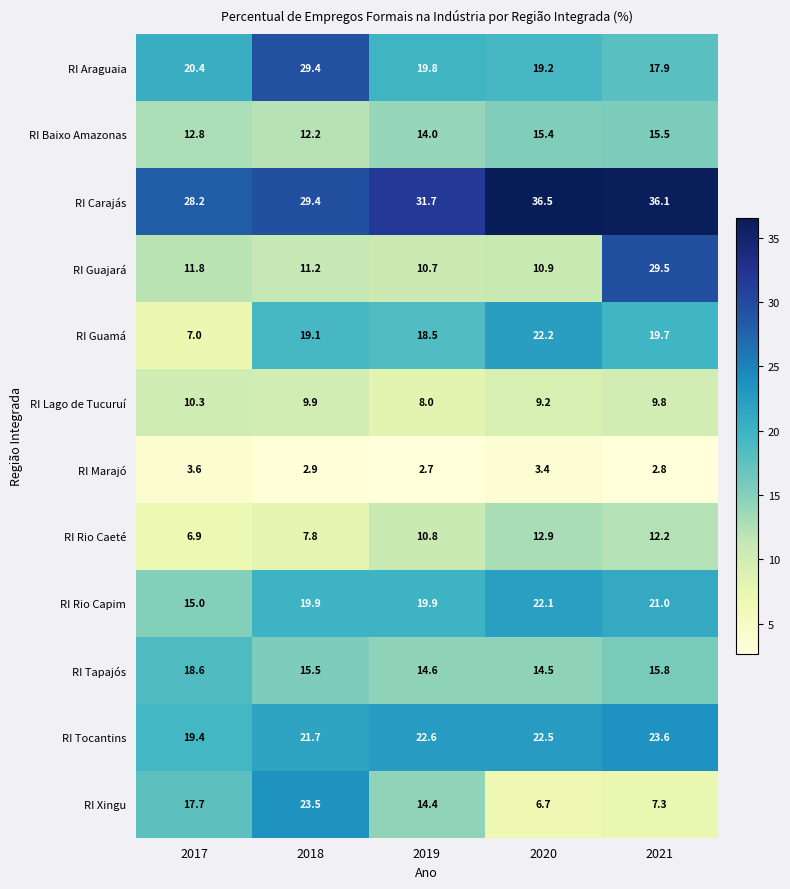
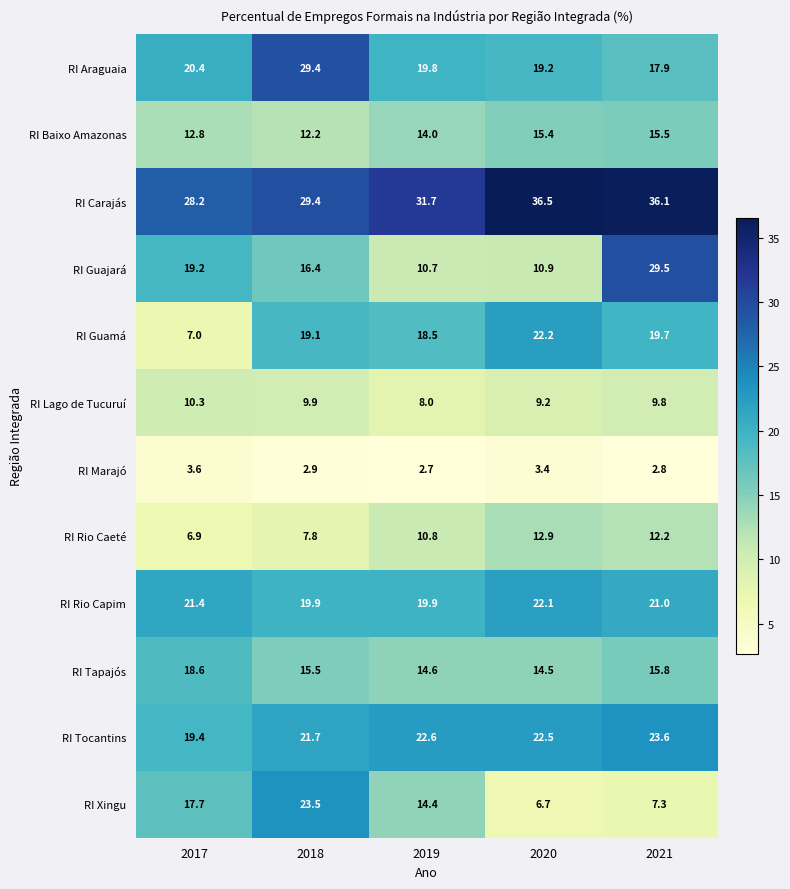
RI Guajará, 2017: 11.8 -> 19.2
RI Guajará, 2018: 11.2 -> 16.4
RI Rio Capim, 2017: 15.0 -> 21.4
